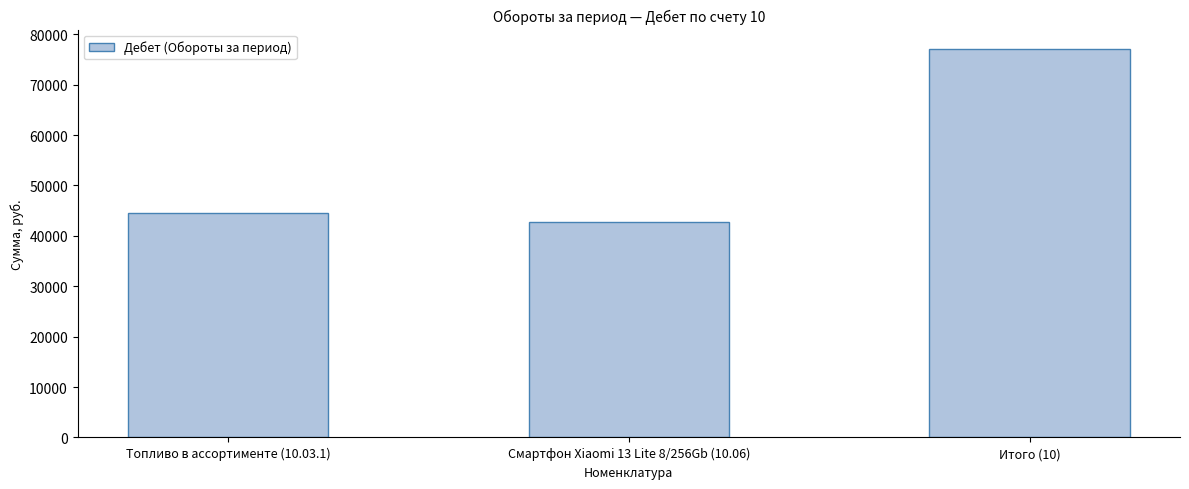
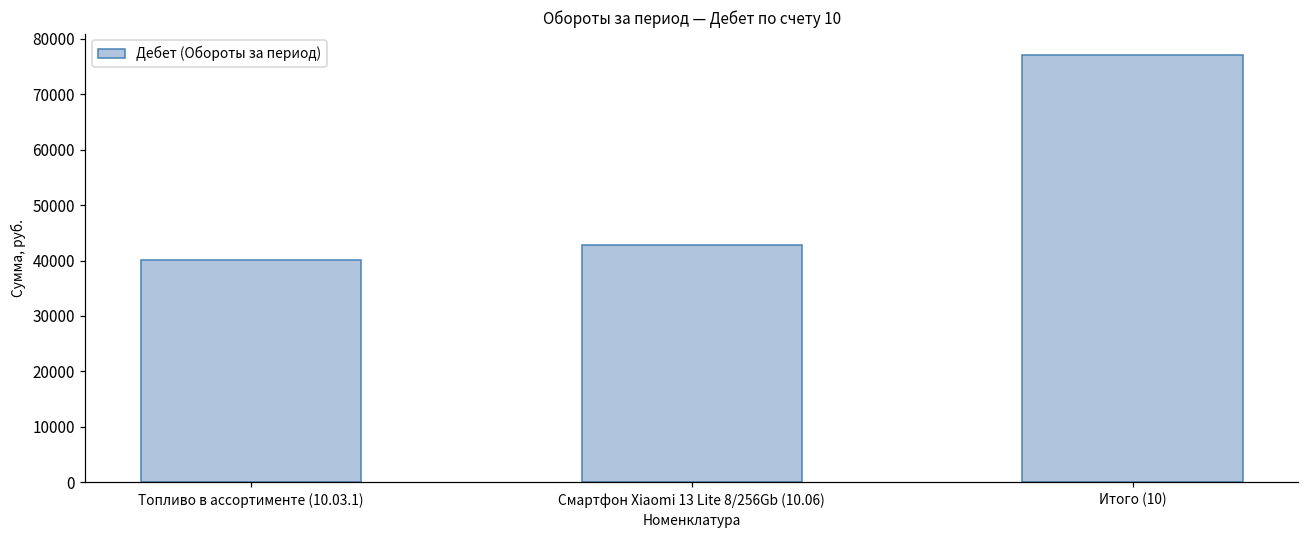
Топливо в ассортименте (10.03.1): 45000 -> 40000
